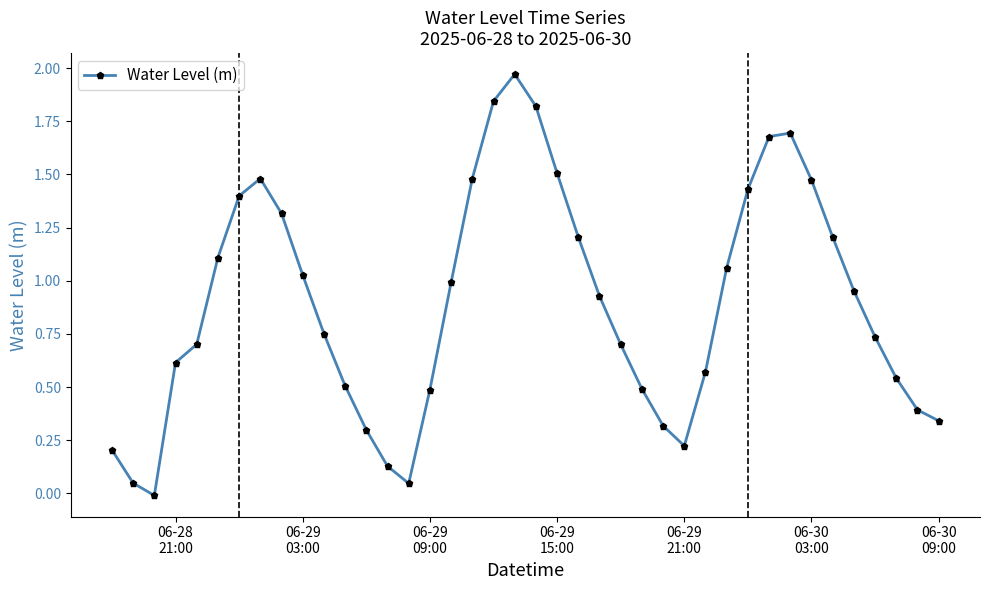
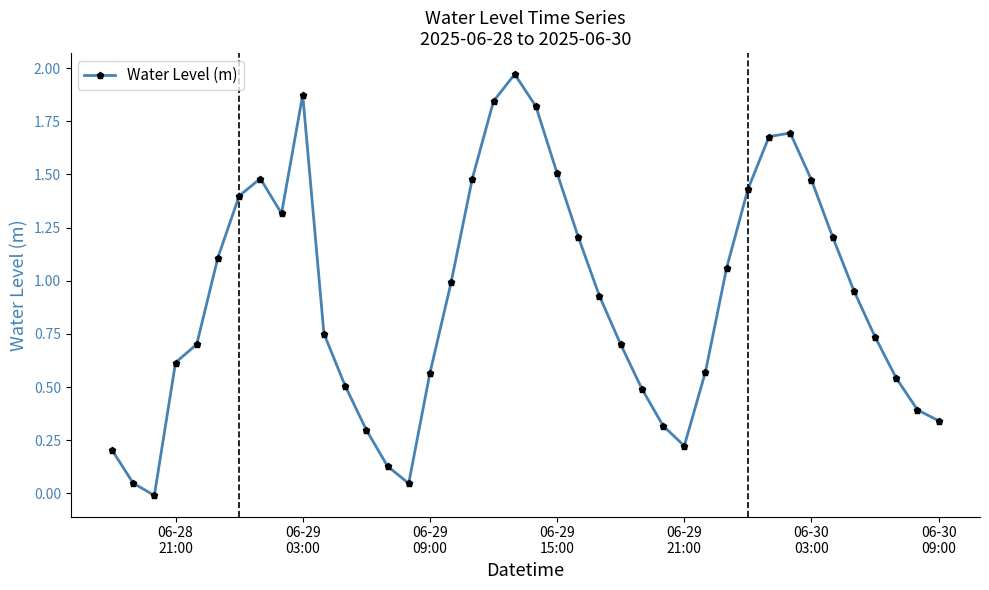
06-29 03:00: 1.03 -> 1.87
06-29 09:00: 0.49 -> 0.57
